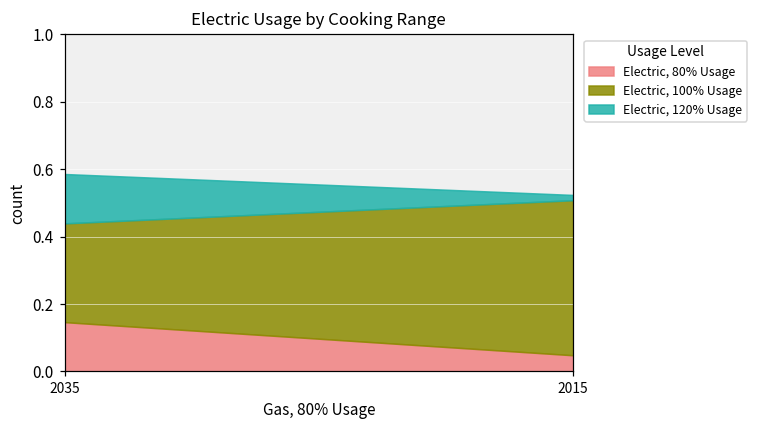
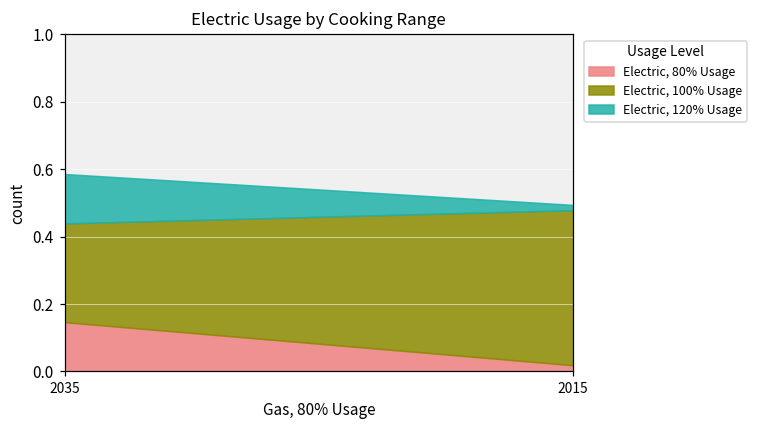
Electric, 80% Usage, 2015: 0.05 -> 0.02
